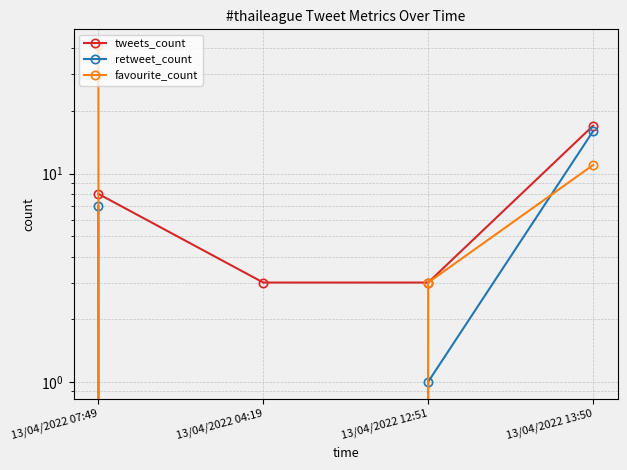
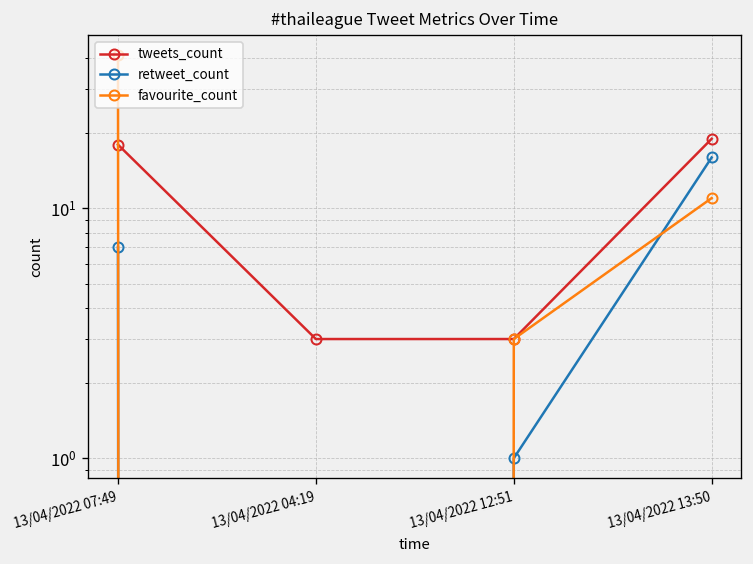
tweets_count, 13/04/2022 07:49: 8 -> 18
tweets_count, 13/04/2022 13:50: 17 -> 19
